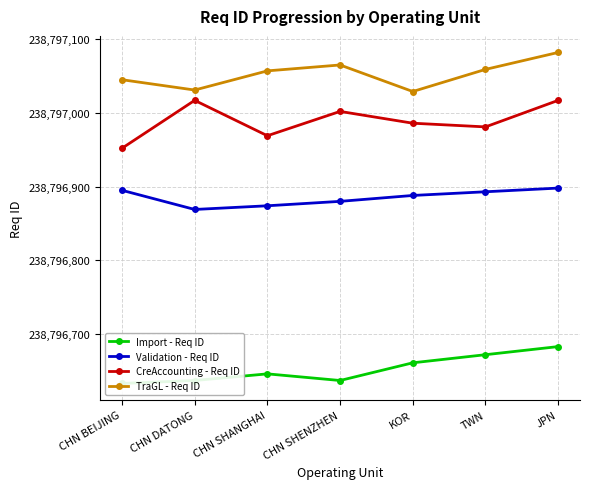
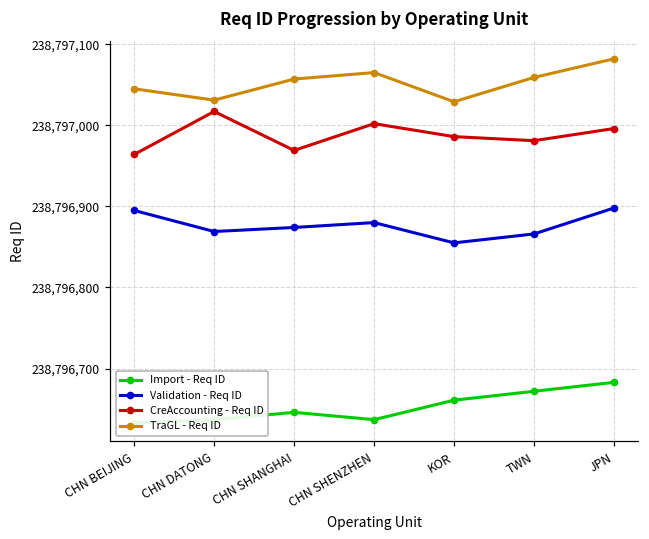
CreAccounting - Req ID, CHN BEIJING: 238,796,950 -> 238,796,960
Validation - Req ID, KOR: 238,796,890 -> 238,796,860
Validation - Req ID, TWN: 238,796,890 -> 238,796,870
CreAccounting - Req ID, JPN: 238,797,020 -> 238,797,000
